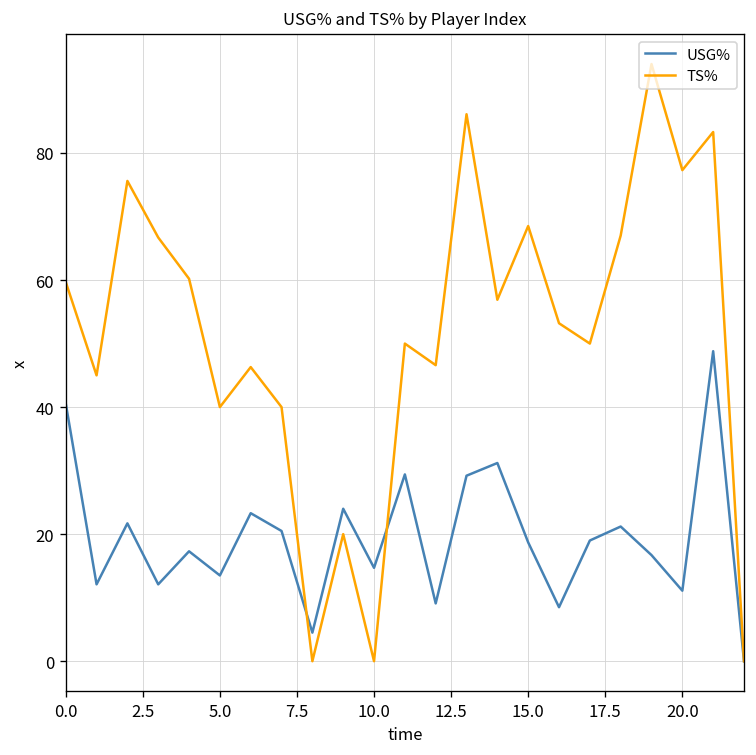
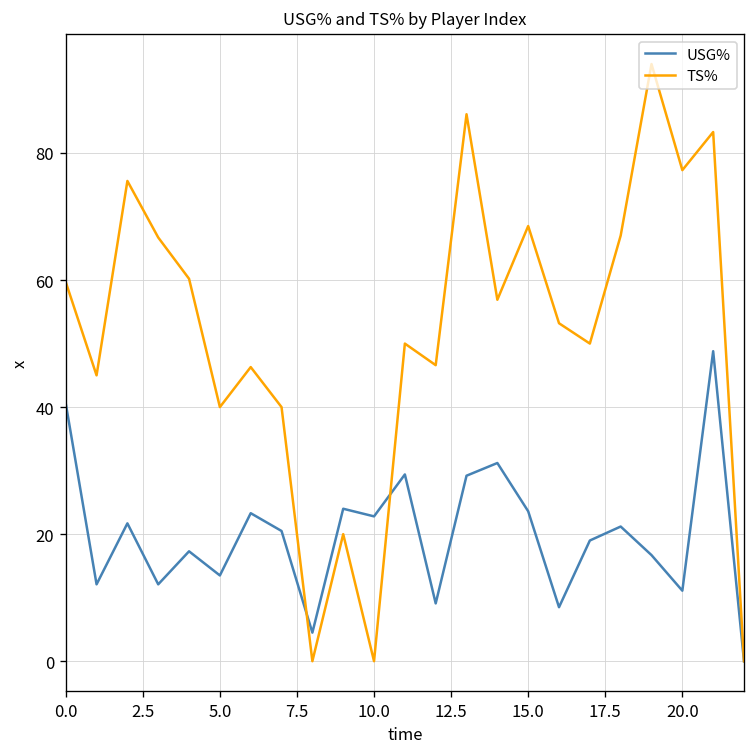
USG%, 10.0: 15 -> 23
USG%, 15.0: 19 -> 24
